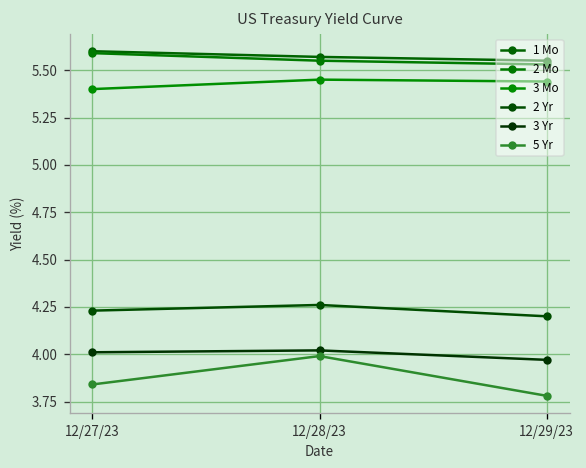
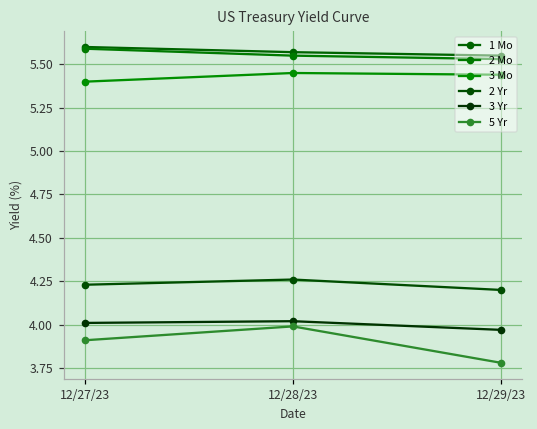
5 Yr, 12/27/23: 3.84 -> 3.91
